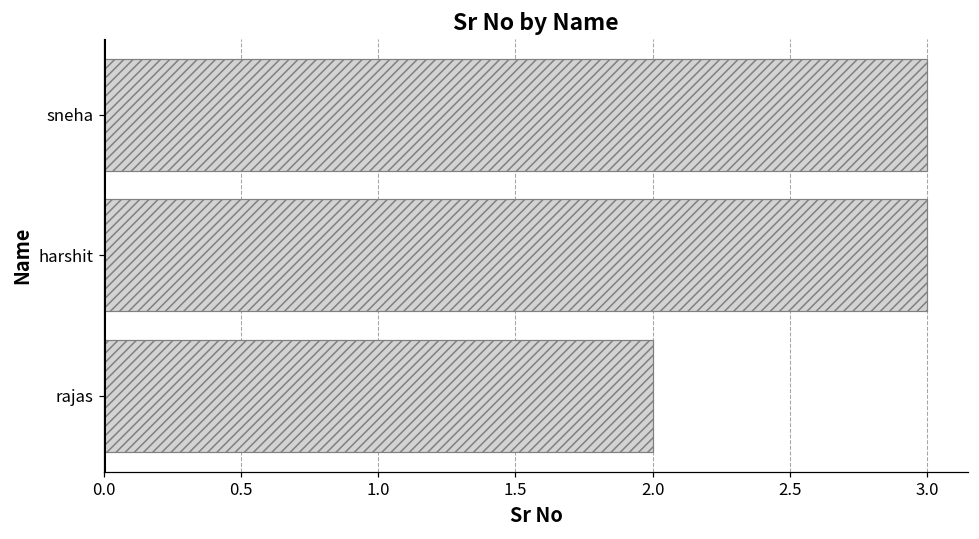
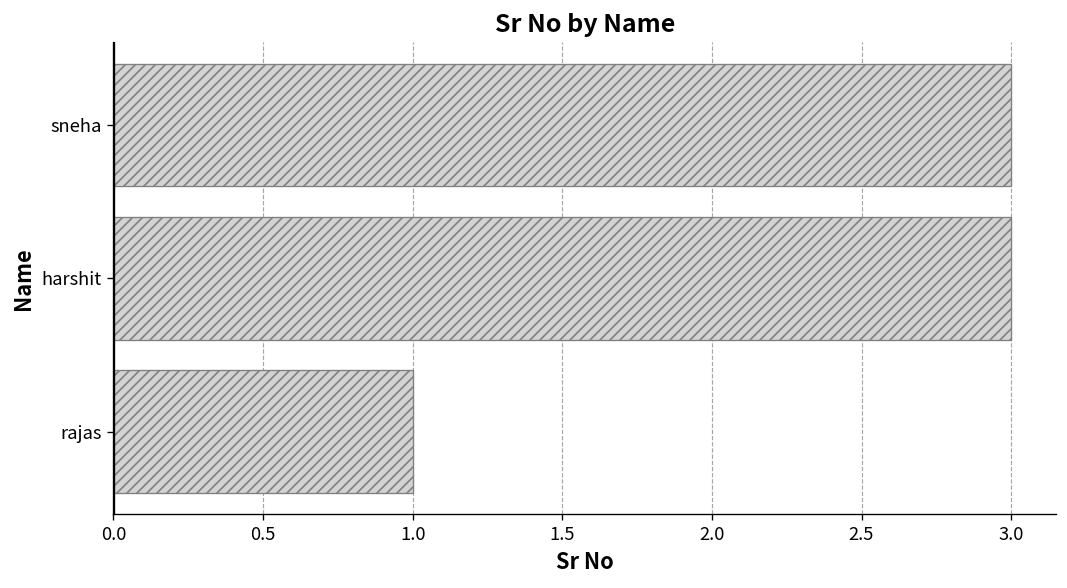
rajas: 2 -> 1
